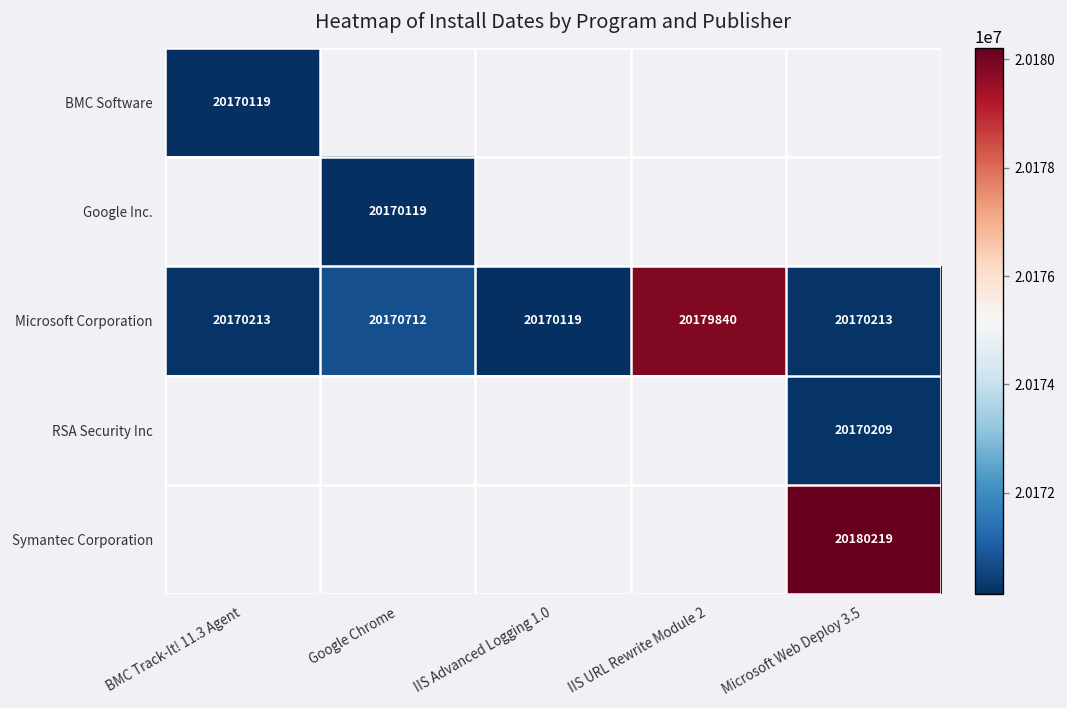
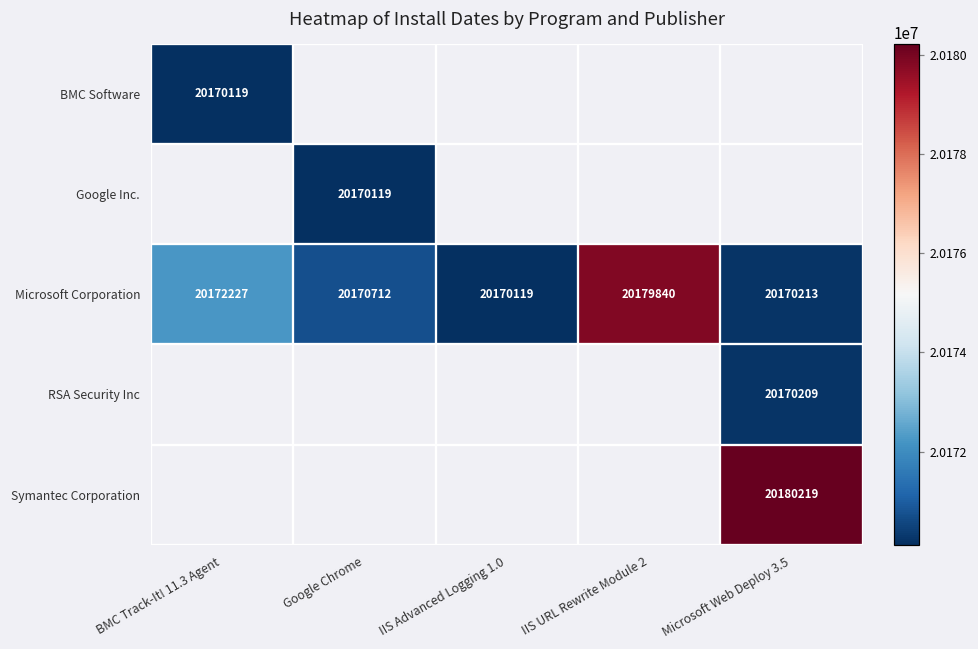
Microsoft Corporation, BMC Track-It! 11.3 Agent: 20170213 -> 20172227
